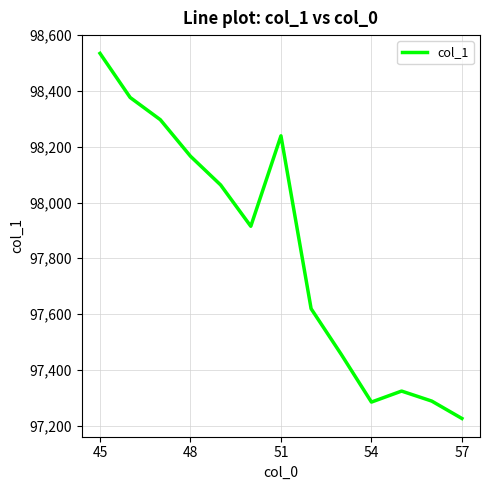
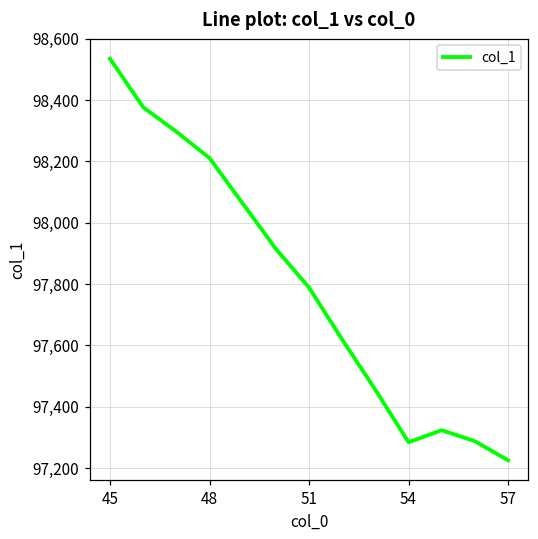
48: 98,170 -> 98,210
51: 98,240 -> 97,790
